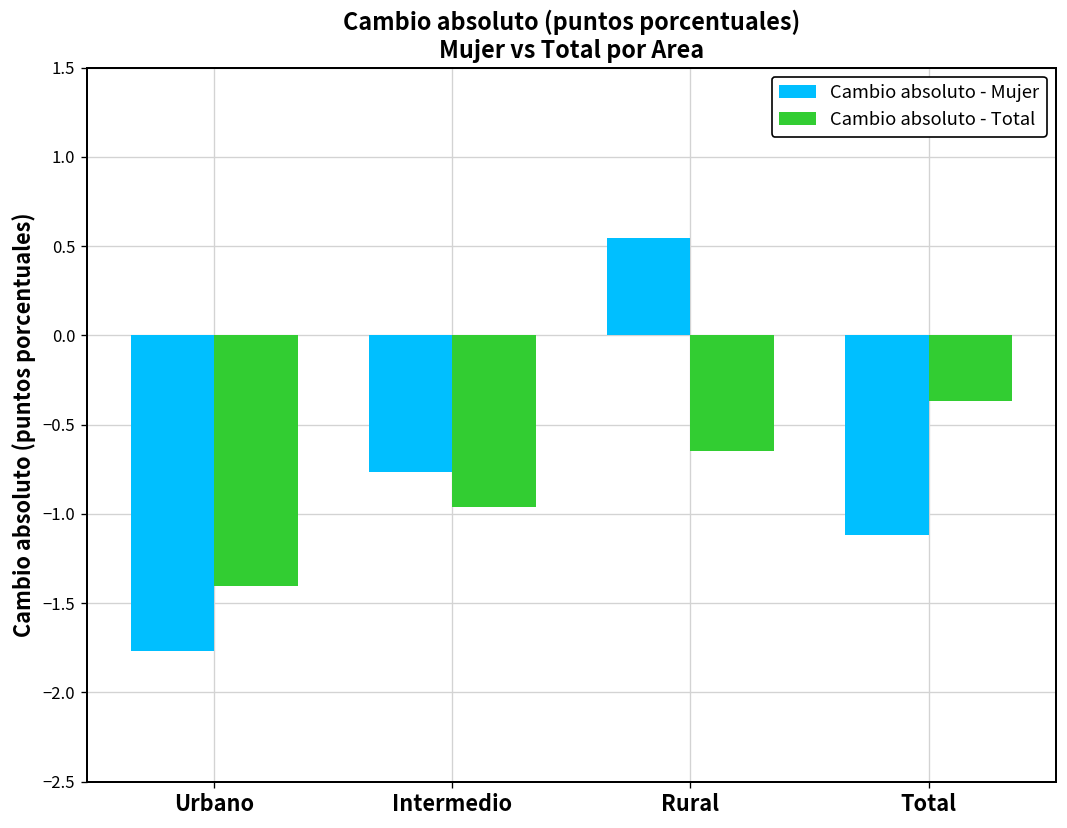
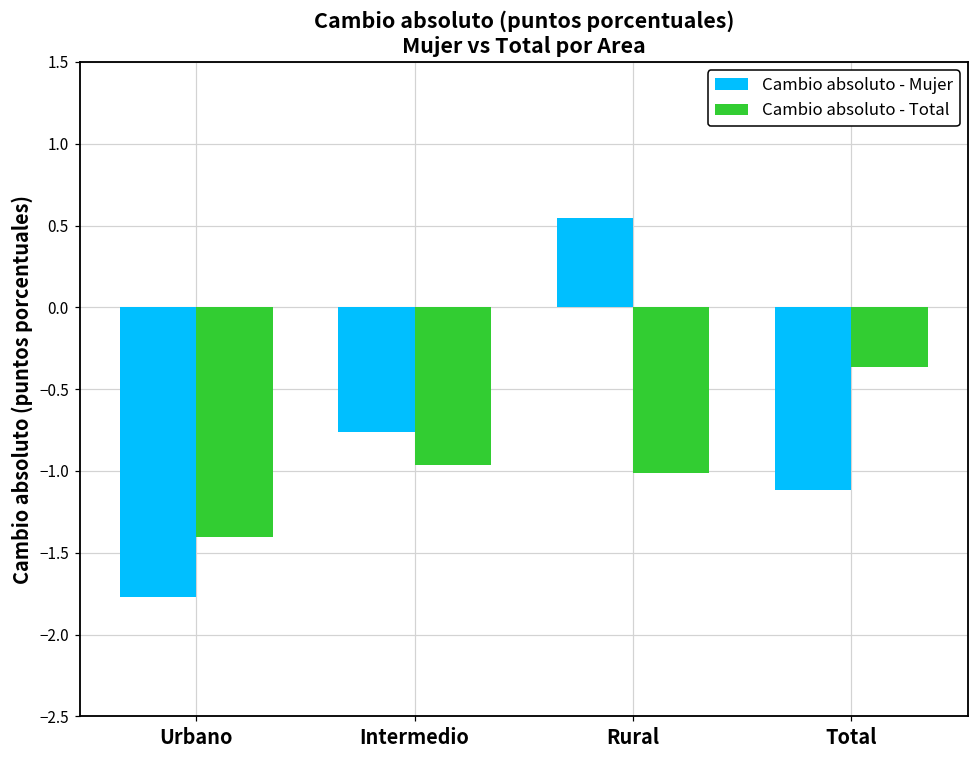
Cambio absoluto - Total, Rural: -0.65 -> -1.01
